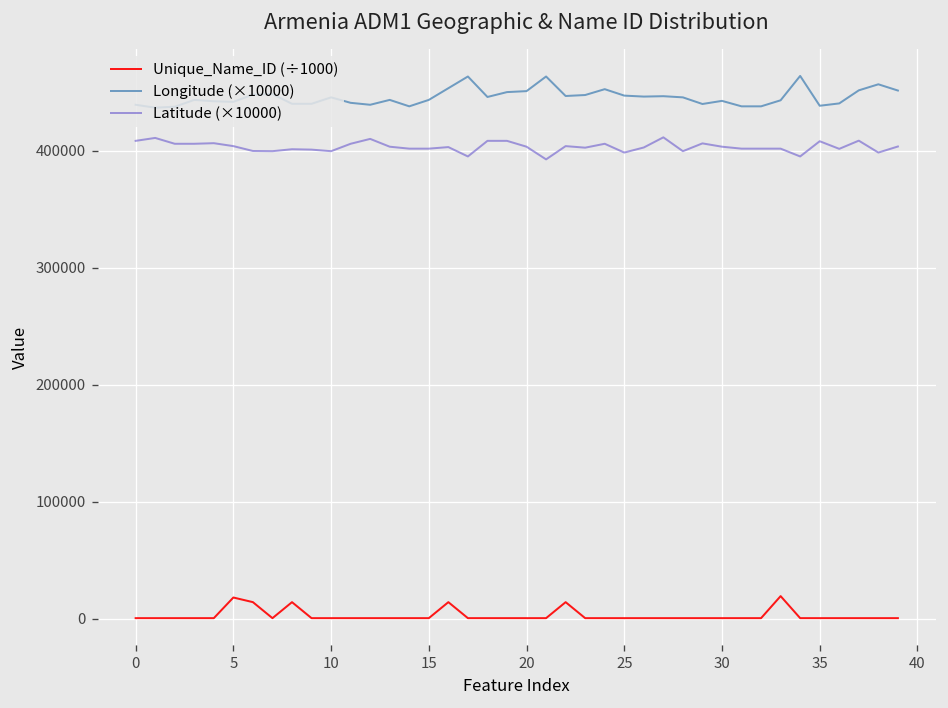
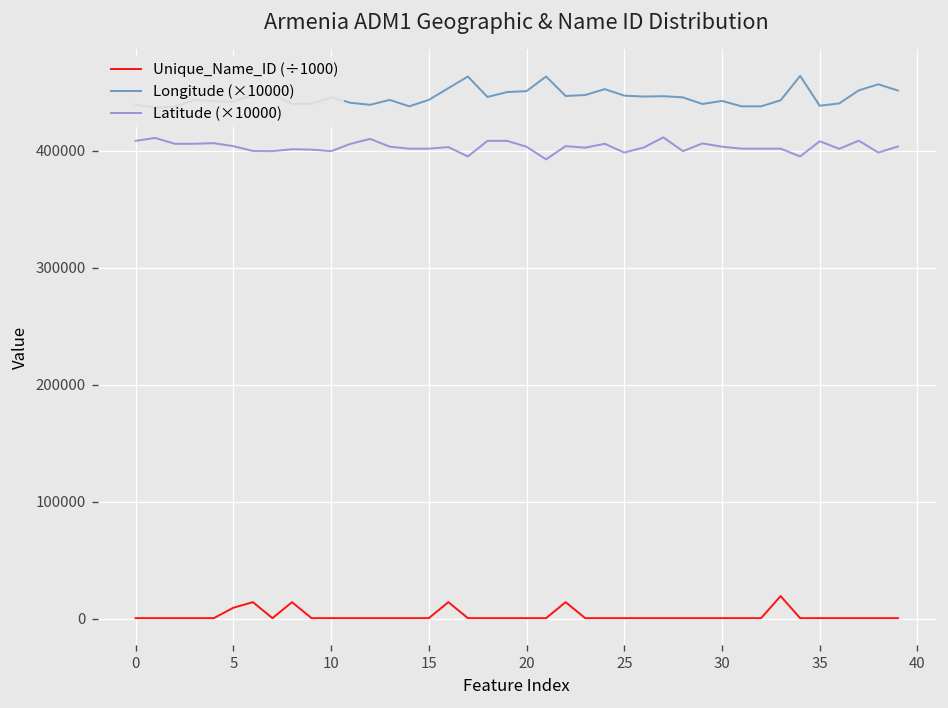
Unique_Name_ID (÷1000), 5: 20000 -> 10000
